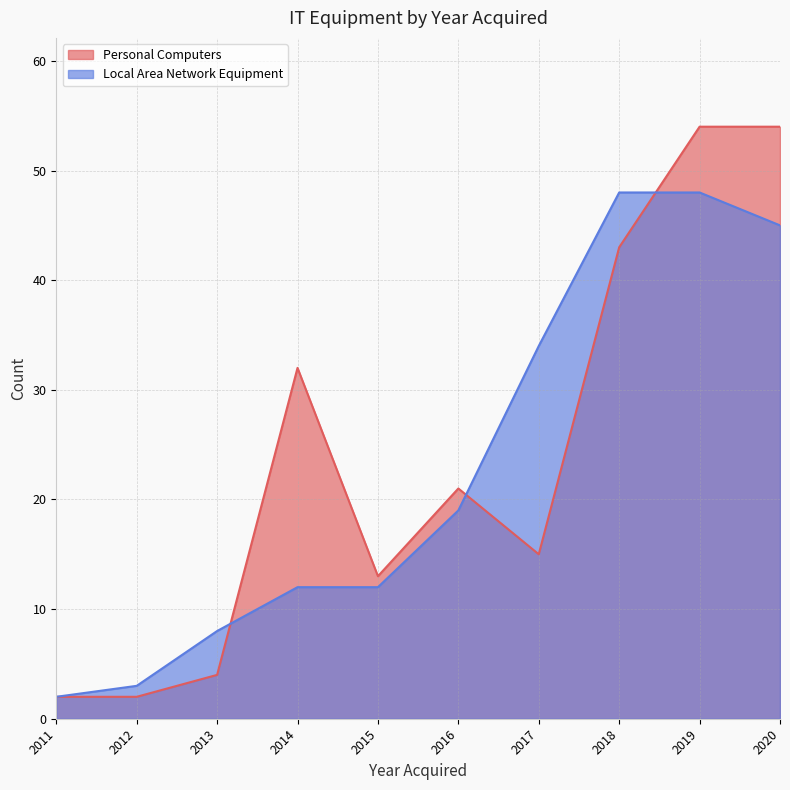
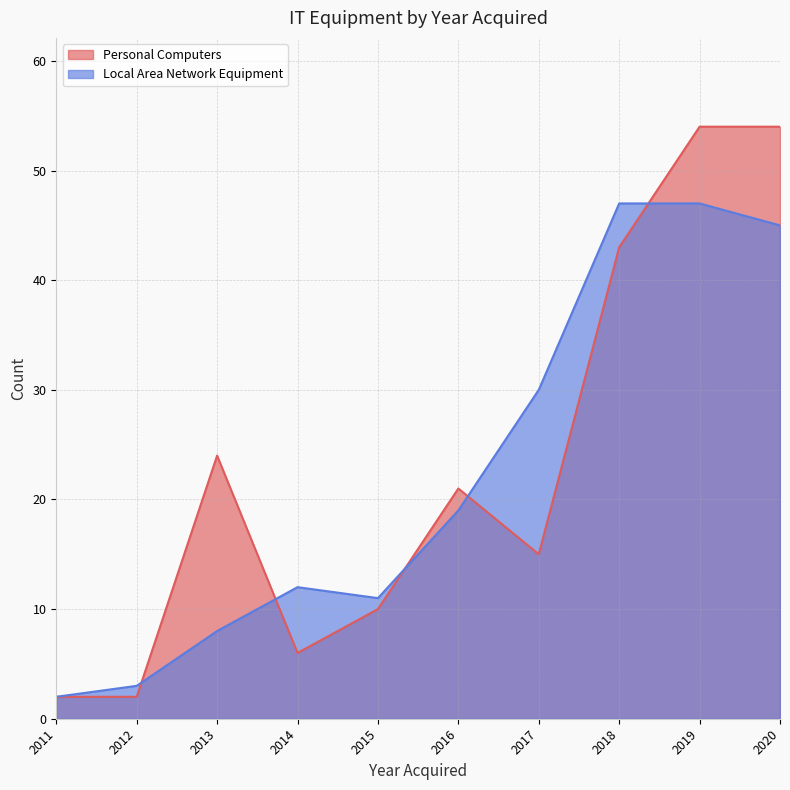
Personal Computers, 2013: 4 -> 24
Personal Computers, 2014: 32 -> 6
Personal Computers, 2015: 13 -> 10
Local Area Network Equipment, 2015: 12 -> 11
Local Area Network Equipment, 2017: 34 -> 30
Local Area Network Equipment, 2018: 48 -> 47
Local Area Network Equipment, 2019: 48 -> 47
